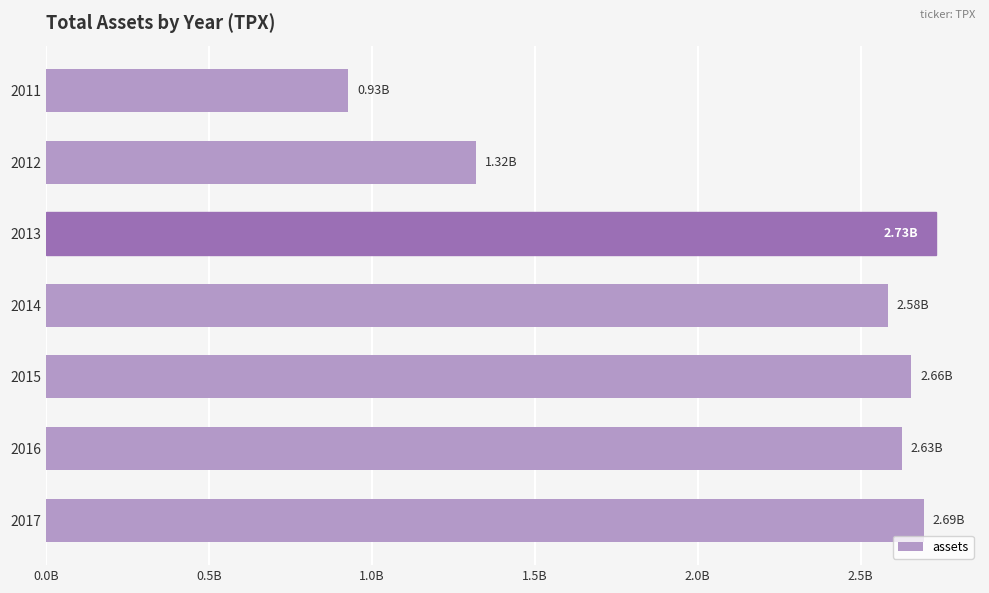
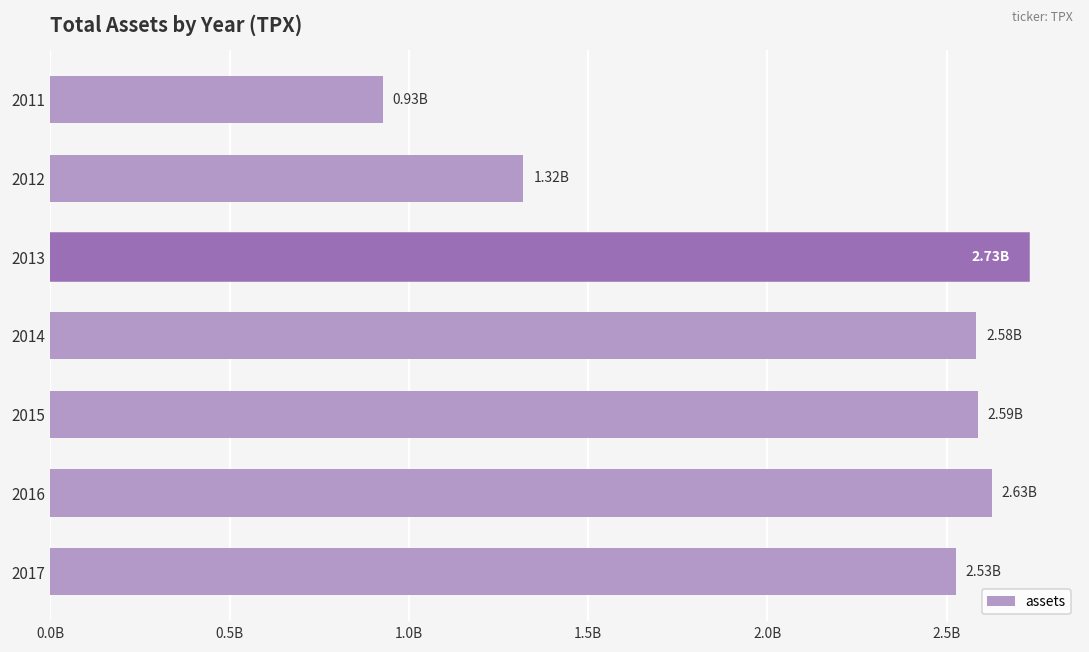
2015: 2.66B -> 2.59B
2017: 2.69B -> 2.53B
